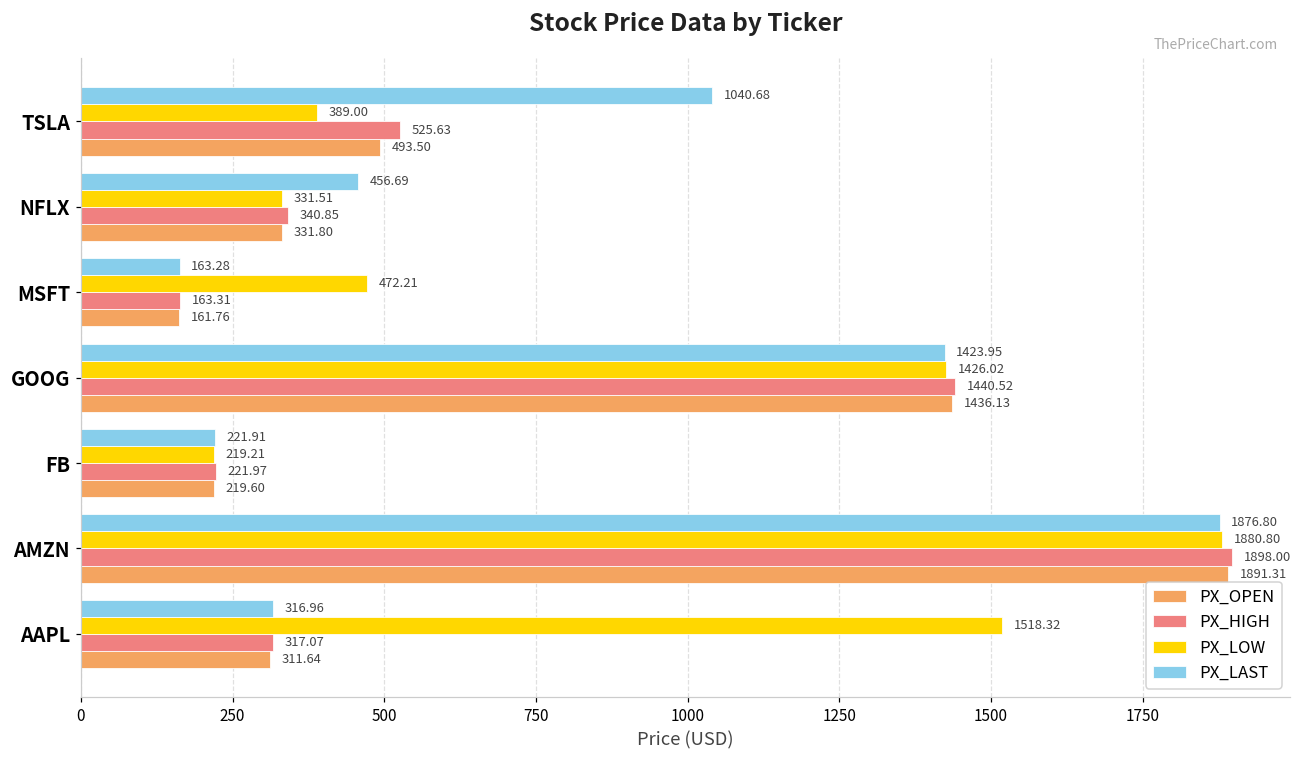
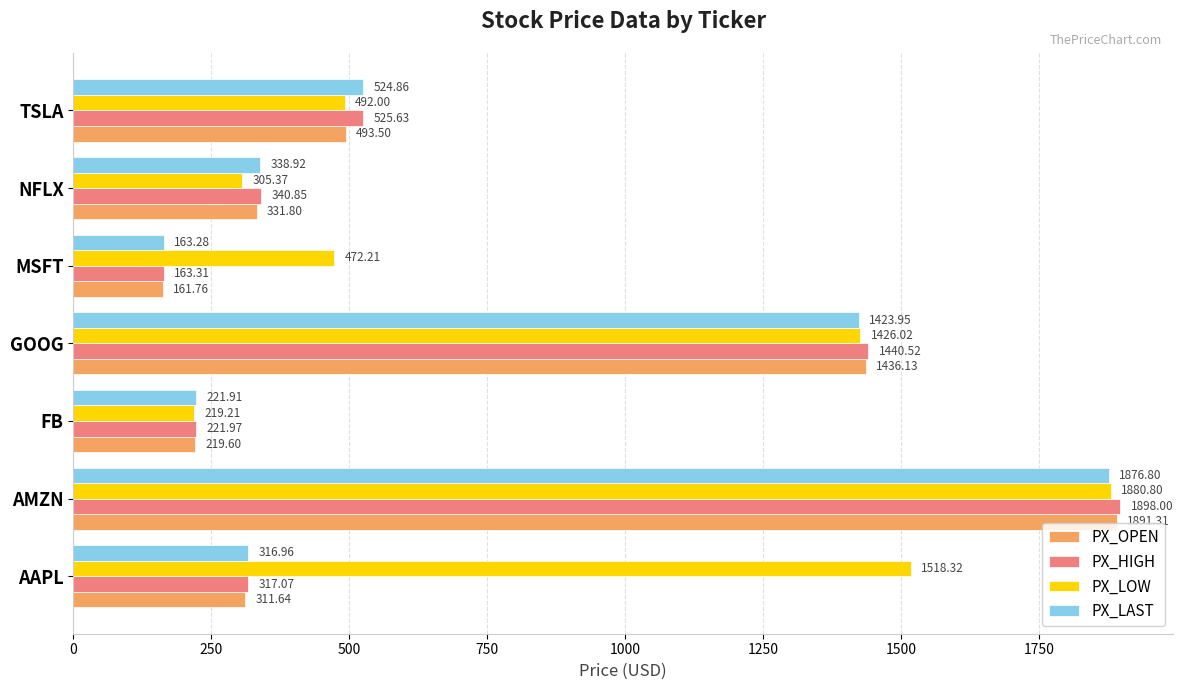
PX_LAST, TSLA: 1040.68 -> 524.86
PX_LOW, TSLA: 389.00 -> 492.00
PX_LAST, NFLX: 456.69 -> 338.92
PX_LOW, NFLX: 331.51 -> 305.37
